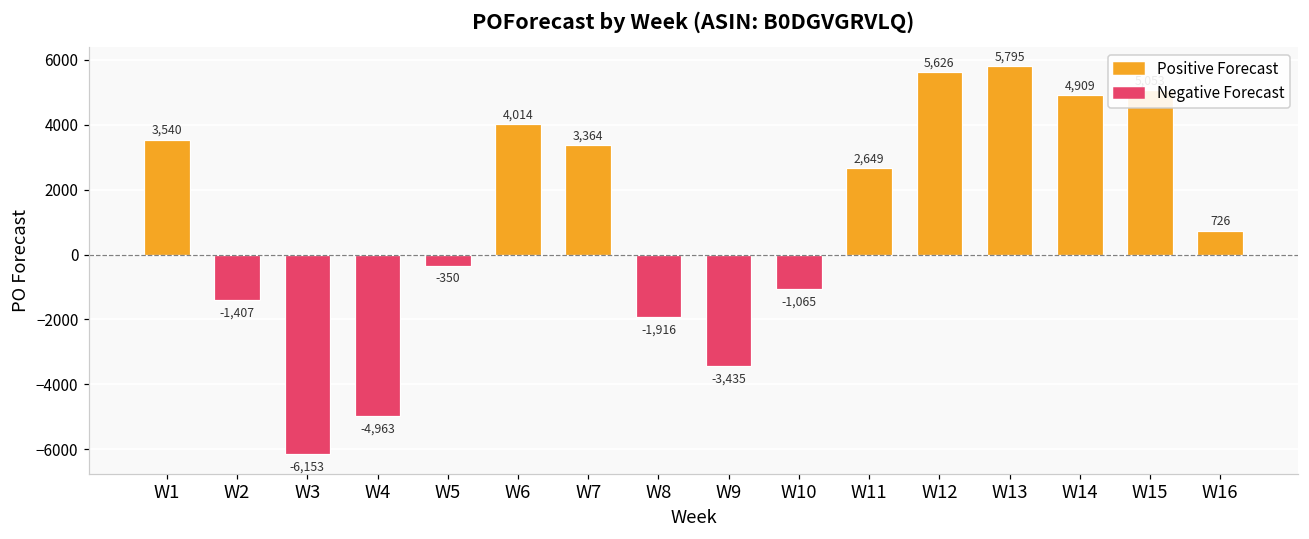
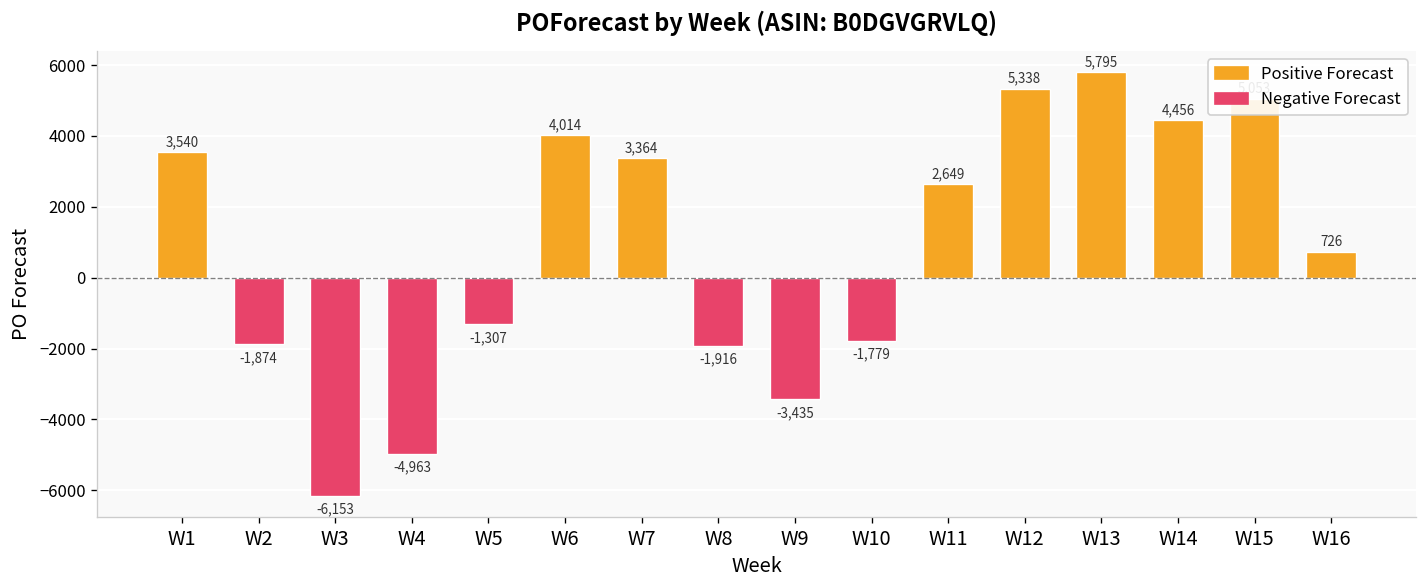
W2: -1,407 -> -1,874
W5: -350 -> -1,307
W10: -1,065 -> -1,779
W12: 5,626 -> 5,338
W14: 4,909 -> 4,456
